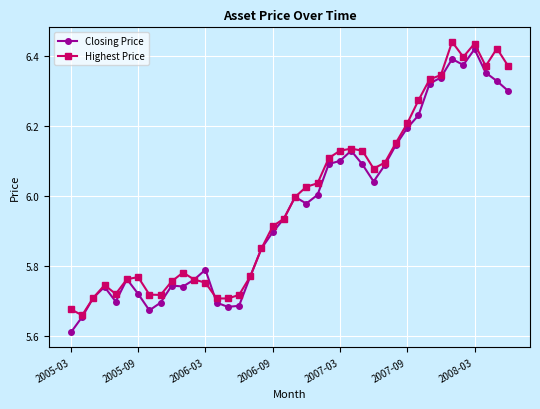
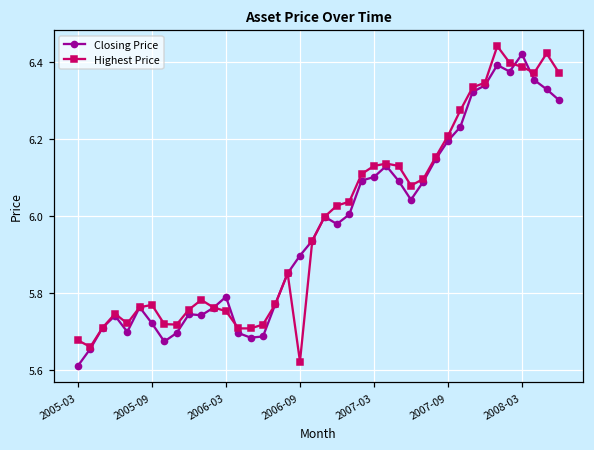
Highest Price, 2006-09: 5.91 -> 5.62
Highest Price, 2008-03: 6.44 -> 6.39
